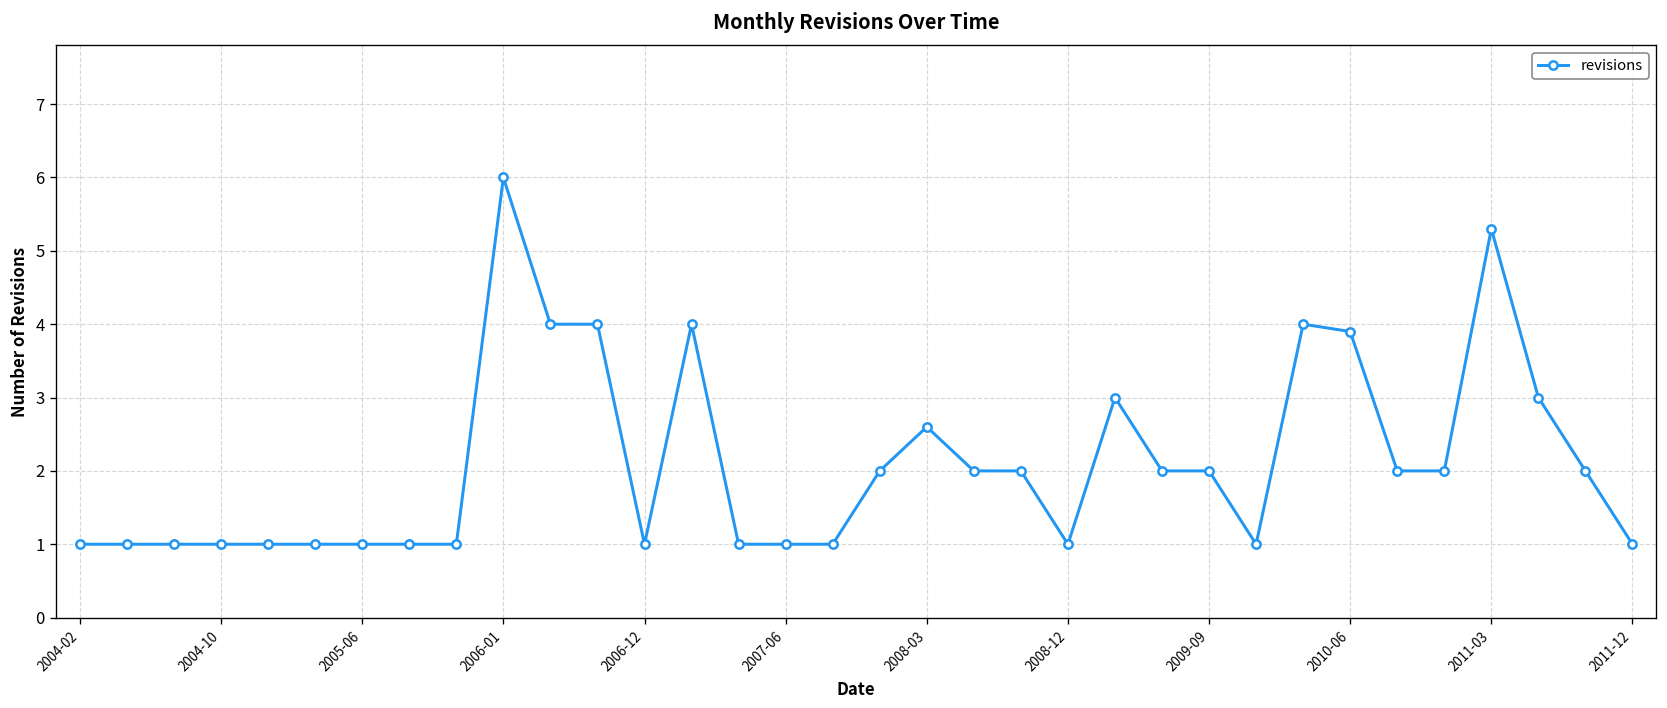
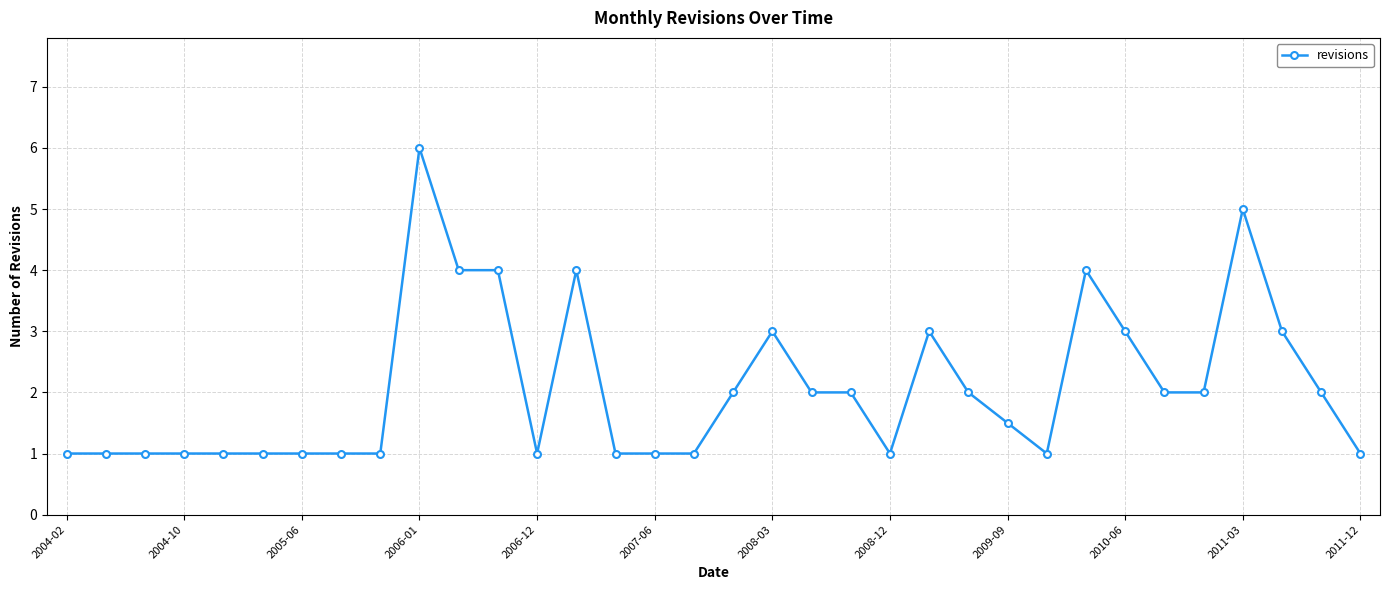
2008-03: 2.6 -> 3.0
2009-09: 2.0 -> 1.5
2010-06: 3.9 -> 3.0
2011-03: 5.3 -> 5.0
